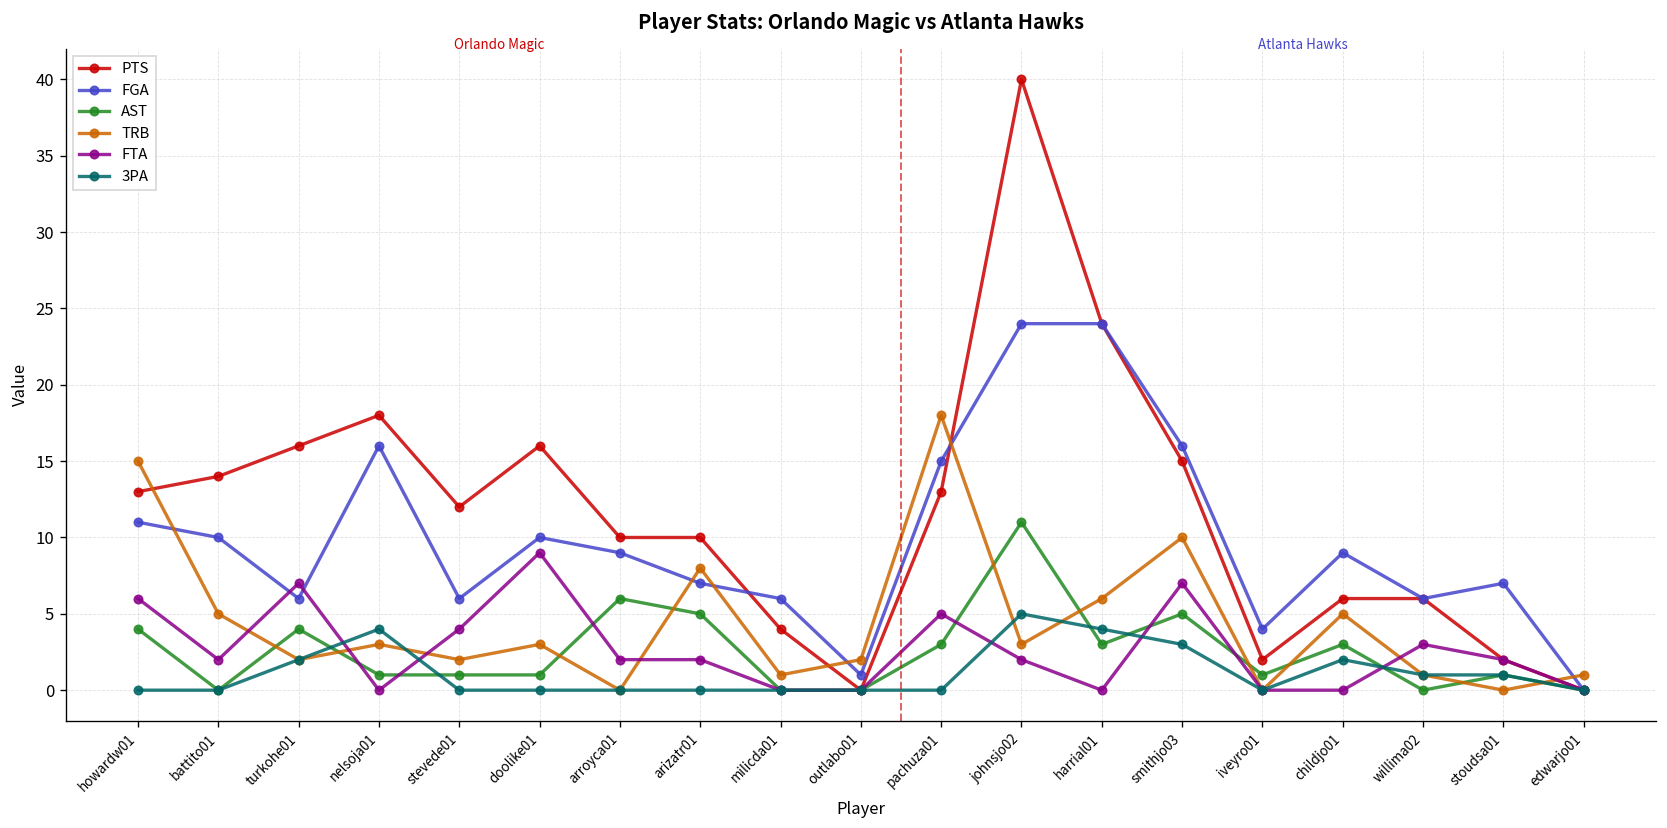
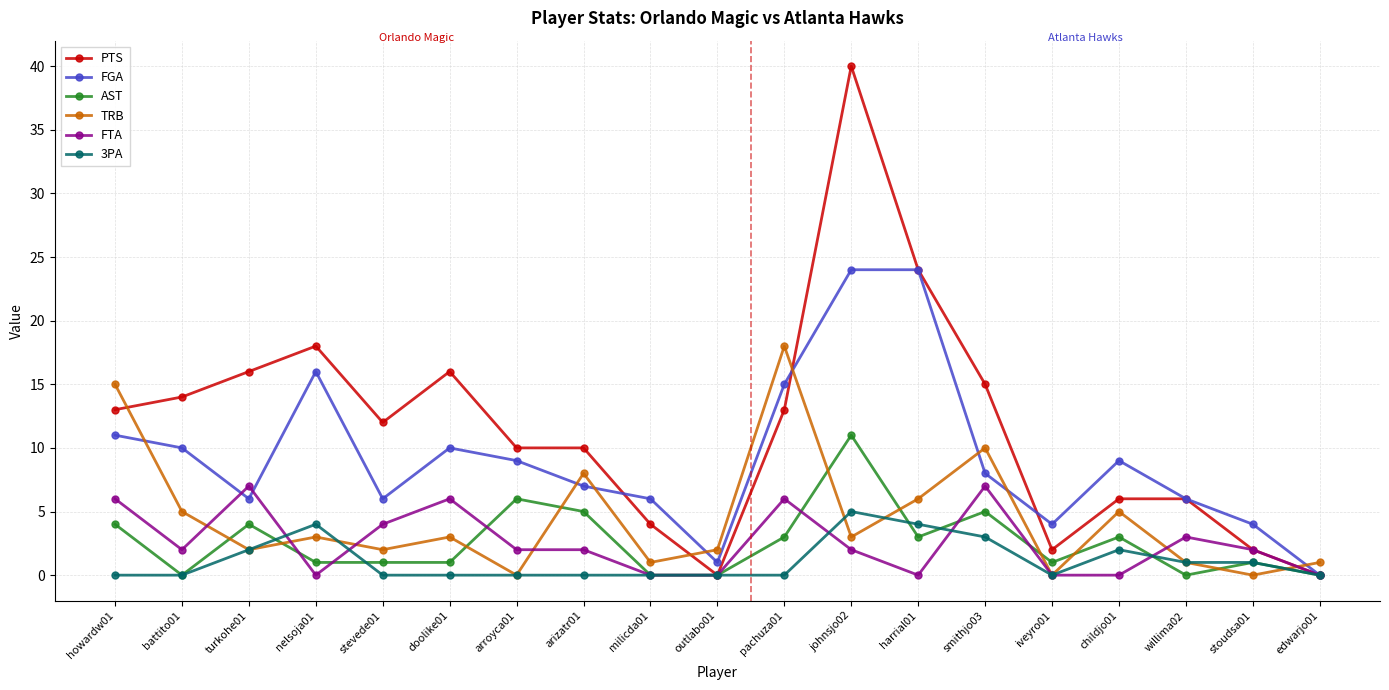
FTA, doolike01: 9 -> 6
FTA, pachuza01: 5 -> 6
FGA, smithjo03: 16 -> 8
FGA, stoudsa01: 7 -> 4
